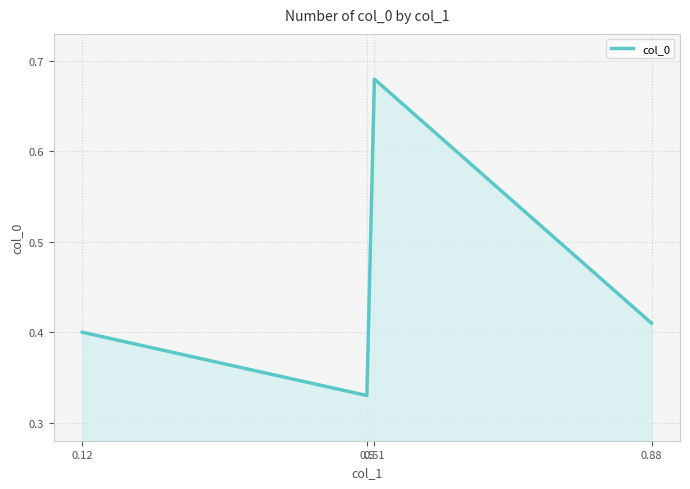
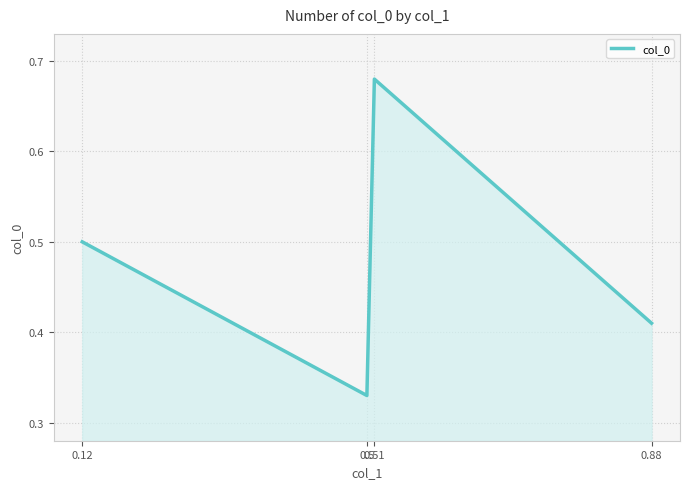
0.12: 0.4 -> 0.5
